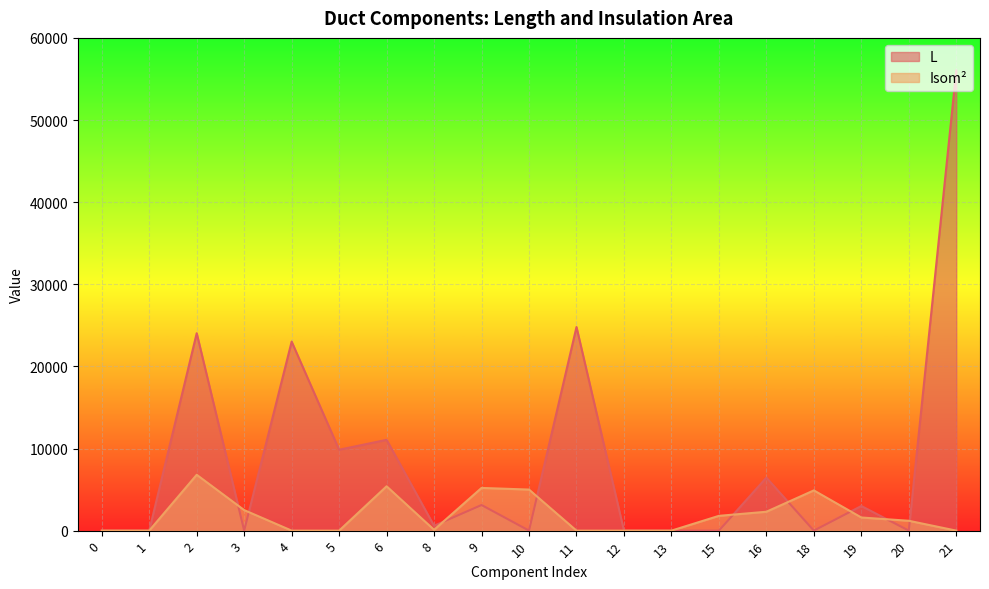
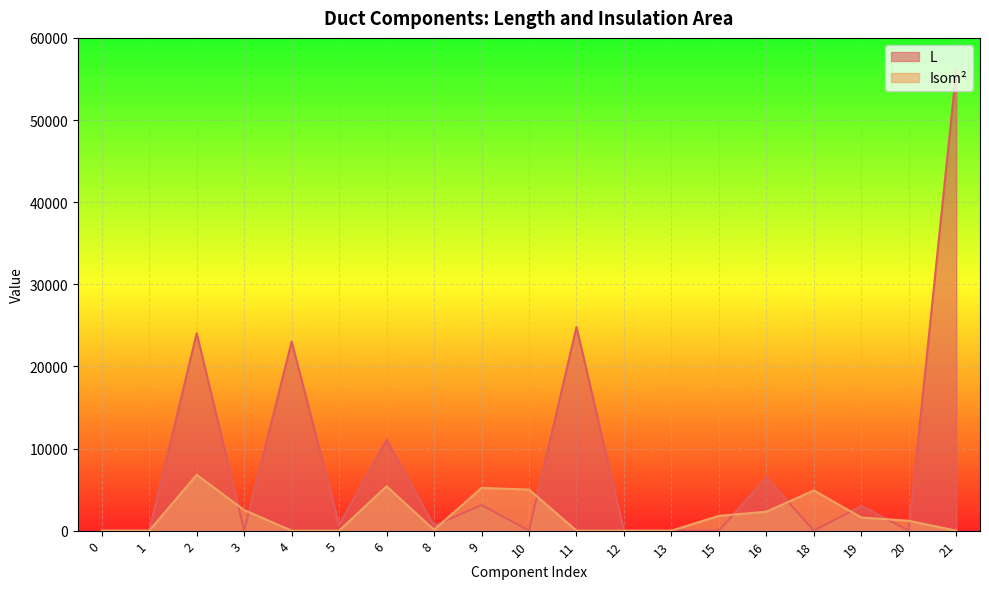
L, 5: 10000 -> 1000
